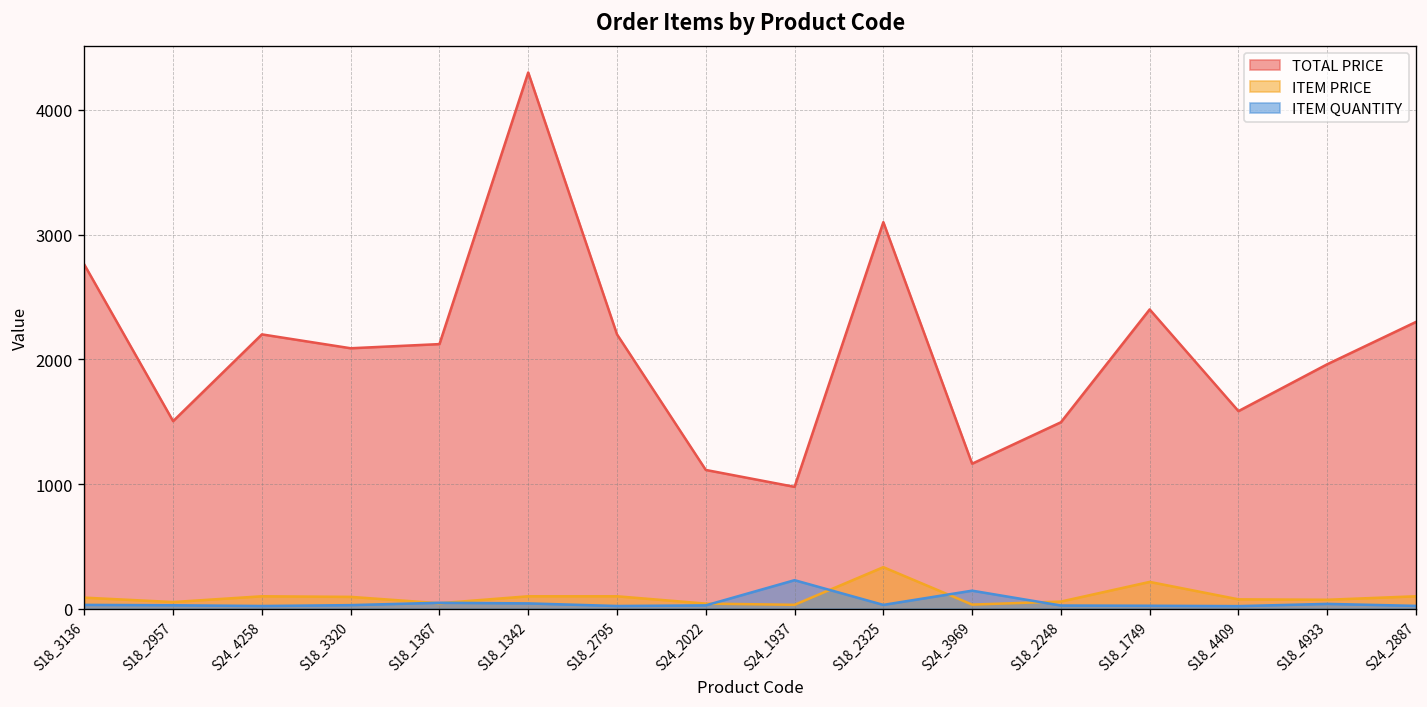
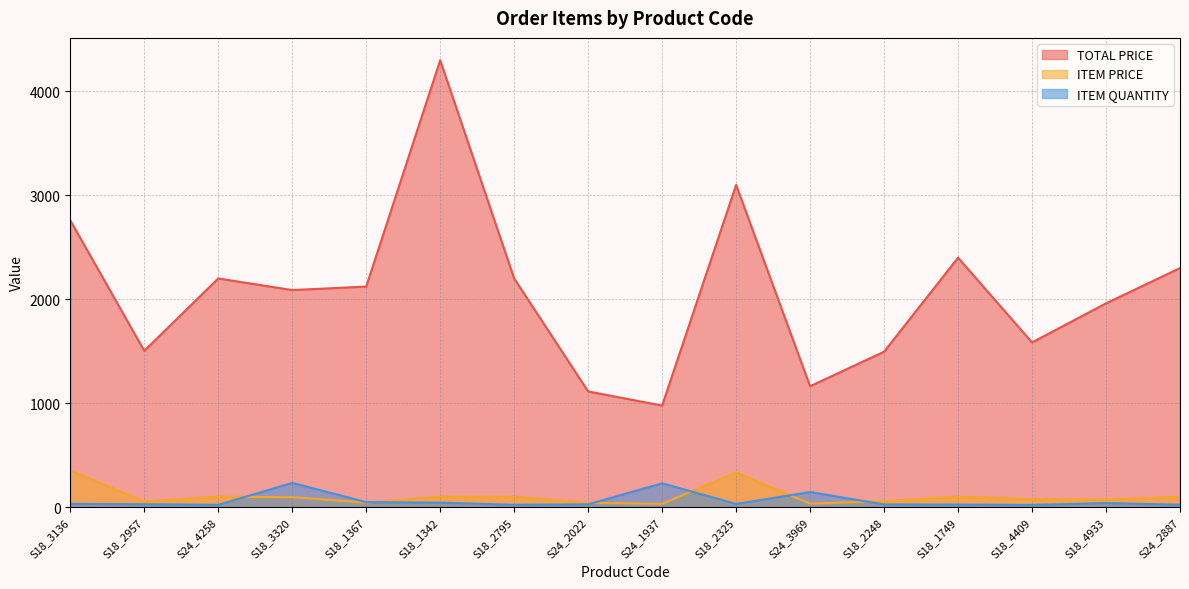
ITEM PRICE, S18_3136: 90 -> 350
ITEM QUANTITY, S18_3320: 30 -> 230
ITEM PRICE, S18_1749: 220 -> 100
